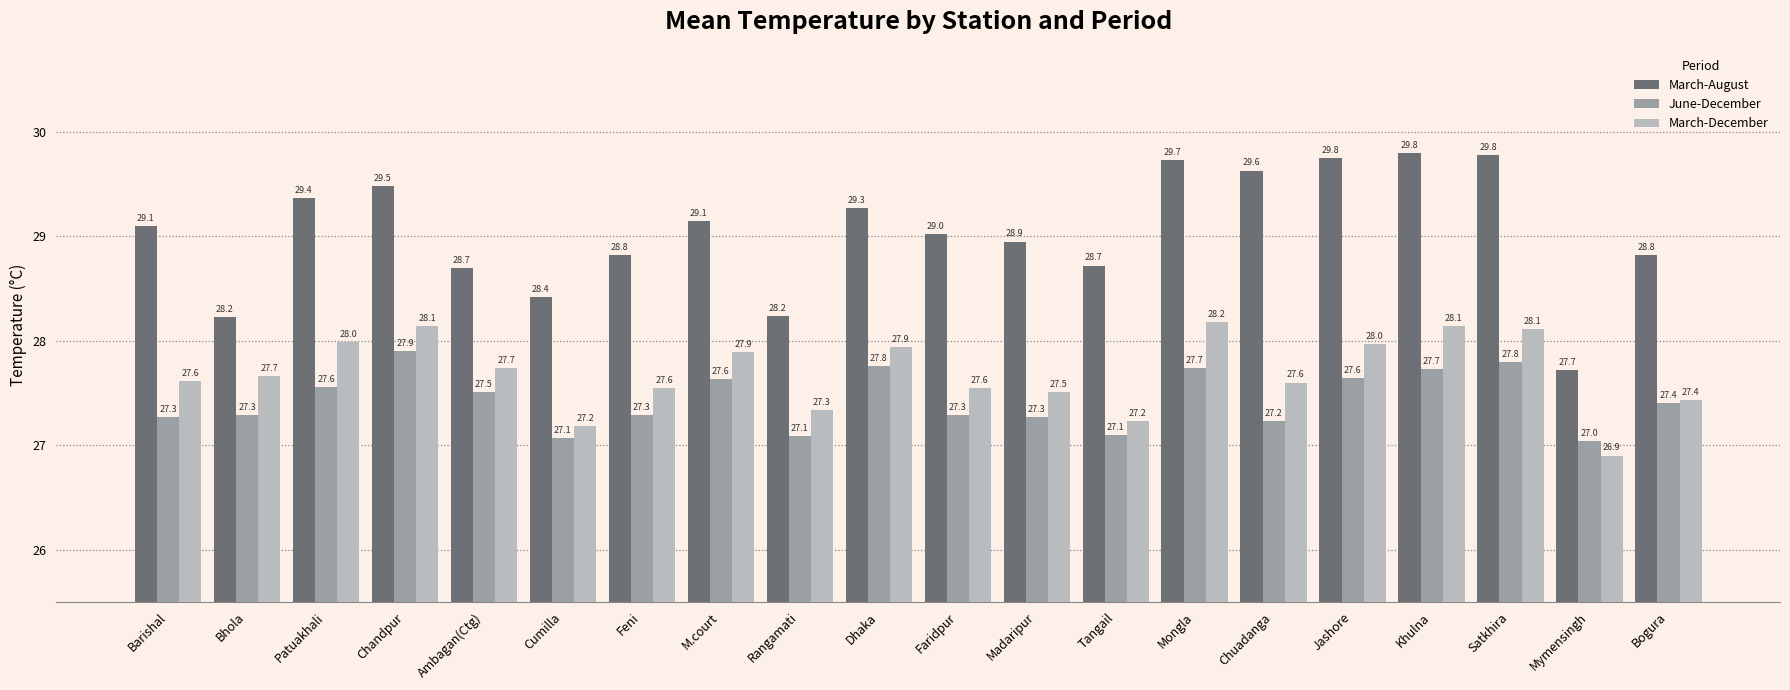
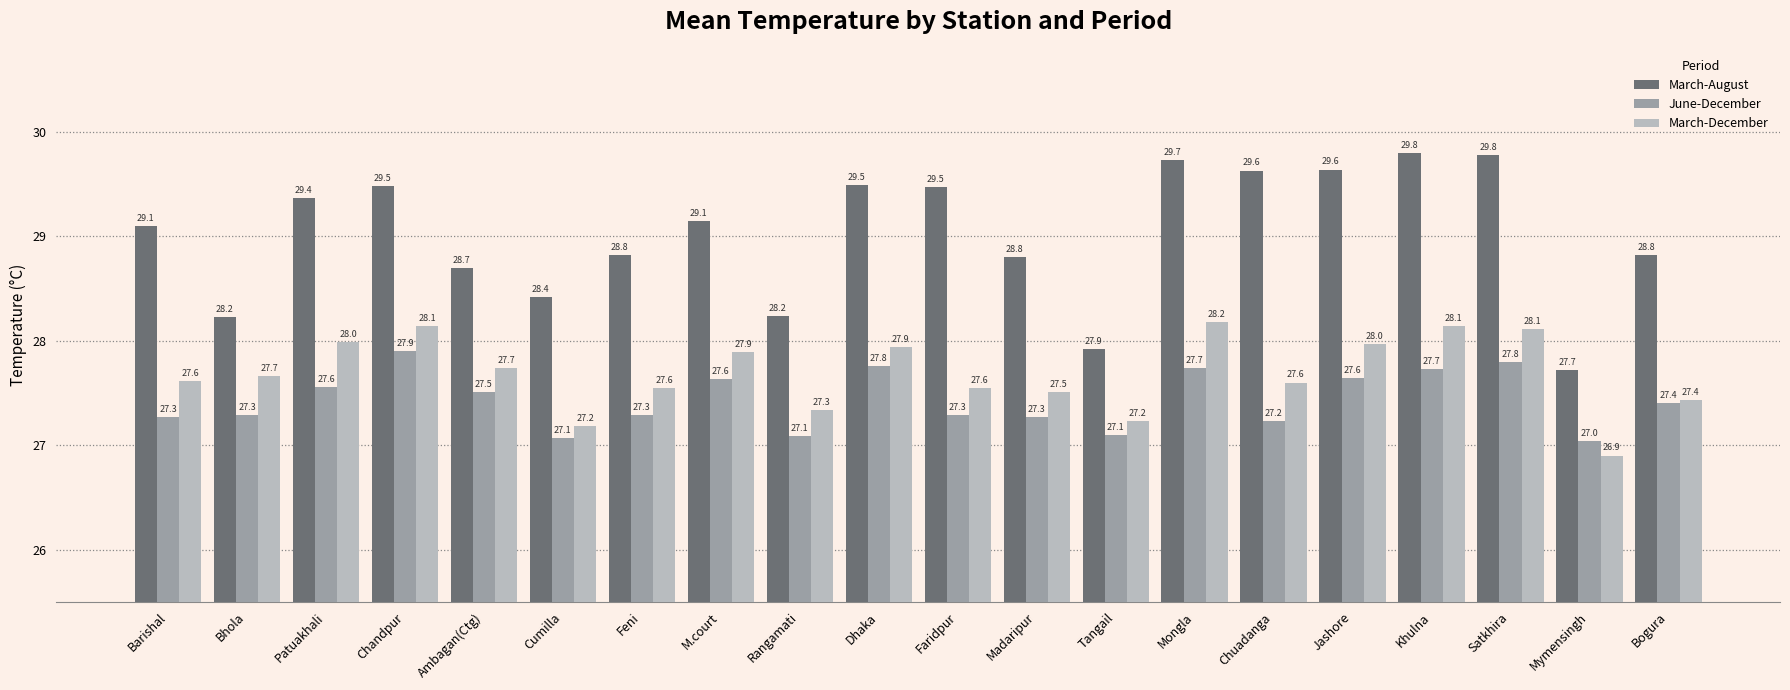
March-August, Dhaka: 29.3 -> 29.5
March-August, Faridpur: 29.0 -> 29.5
March-August, Madaripur: 28.9 -> 28.8
March-August, Tangail: 28.7 -> 27.9
March-August, Jashore: 29.8 -> 29.6
